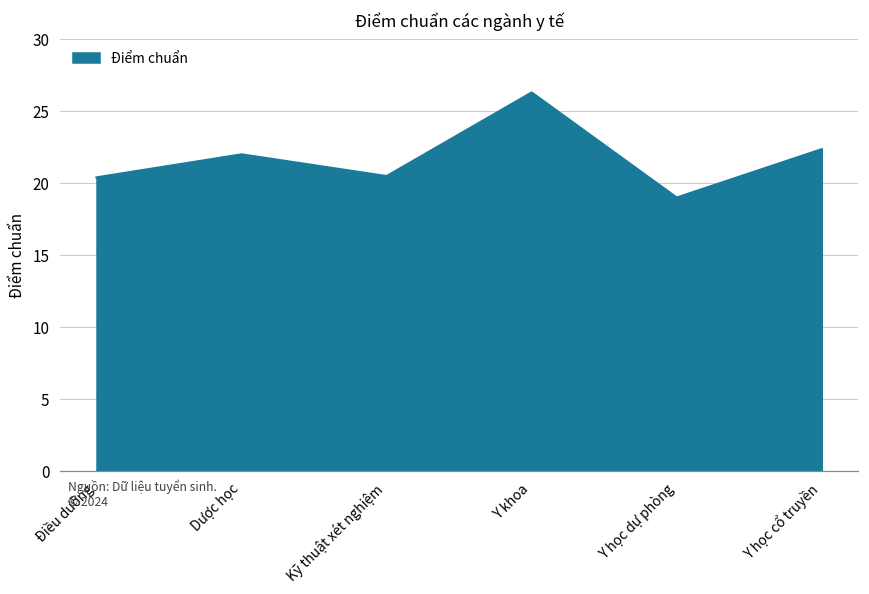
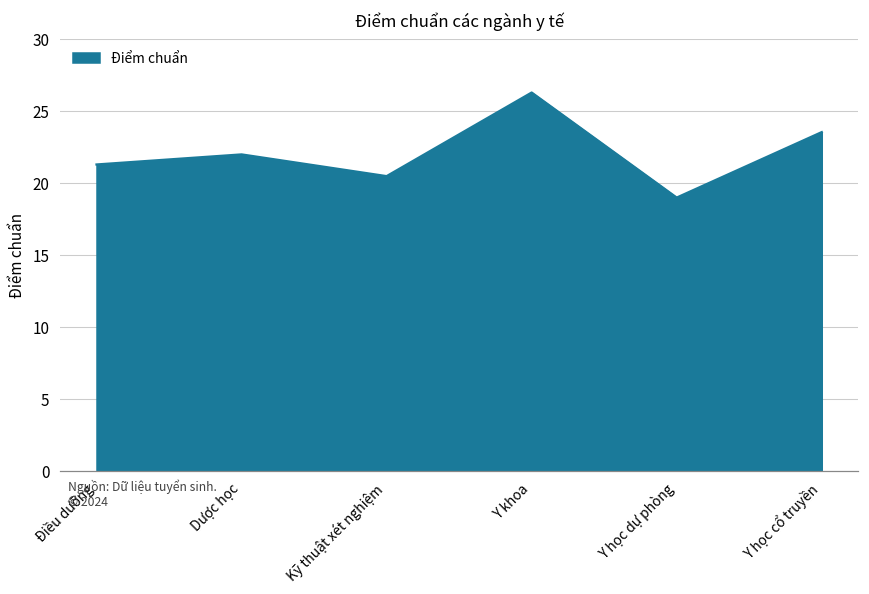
Điều dưỡng: 20.4 -> 21.3
Y học cổ truyền: 22.4 -> 23.6
